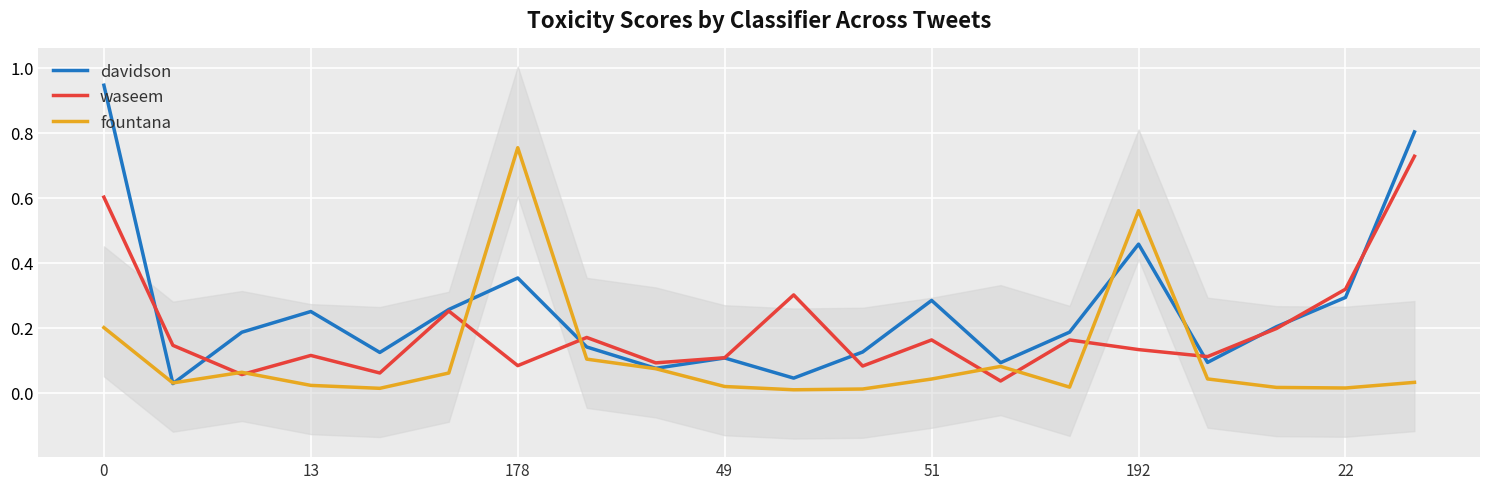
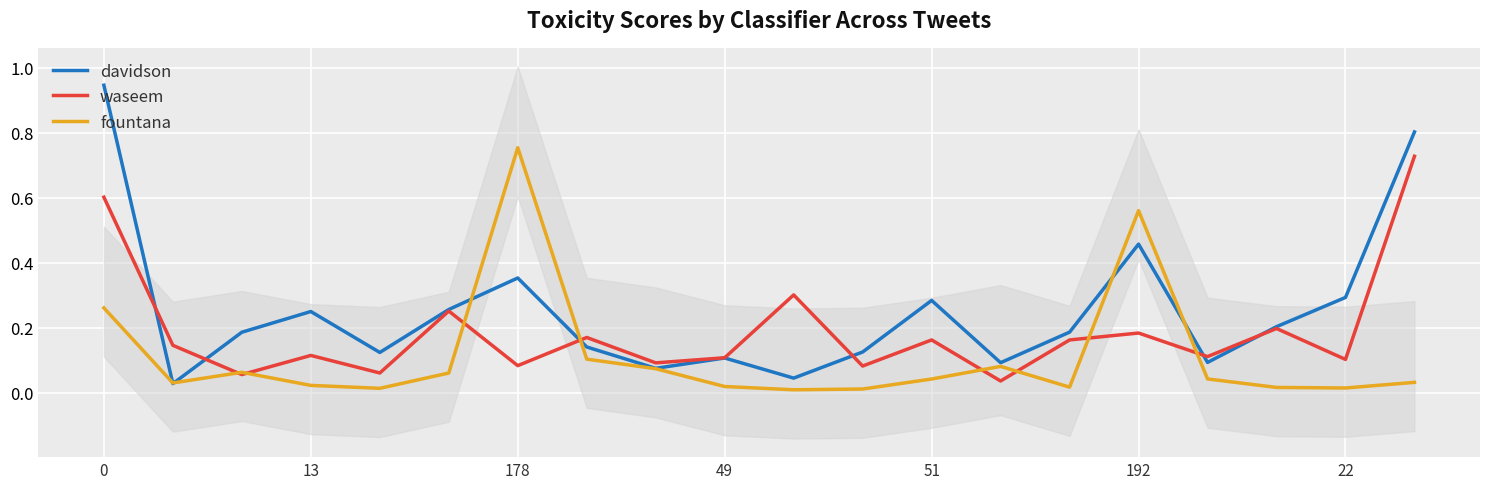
fountana, 0: 0.20 -> 0.26
waseem, 192: 0.13 -> 0.18
waseem, 22: 0.32 -> 0.10
